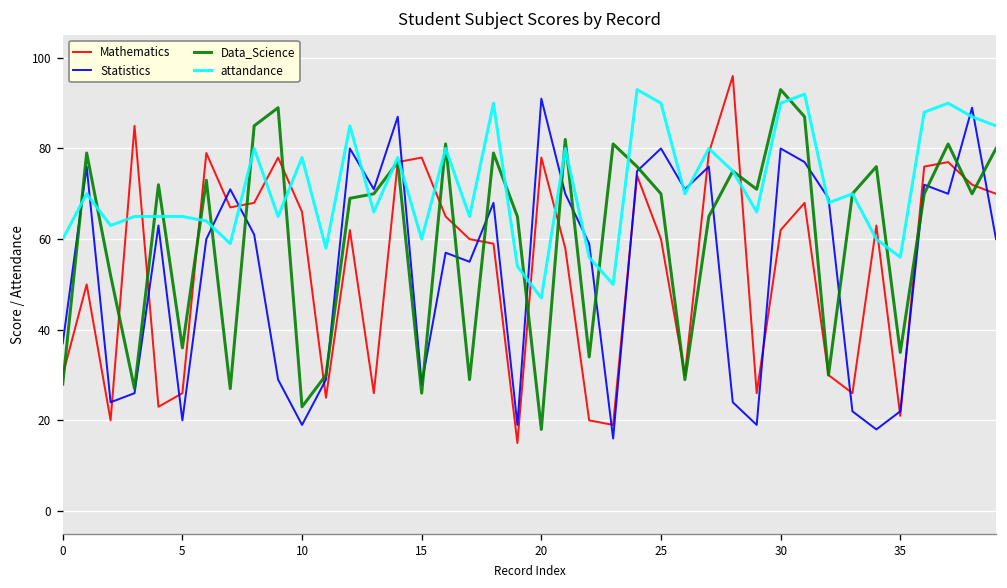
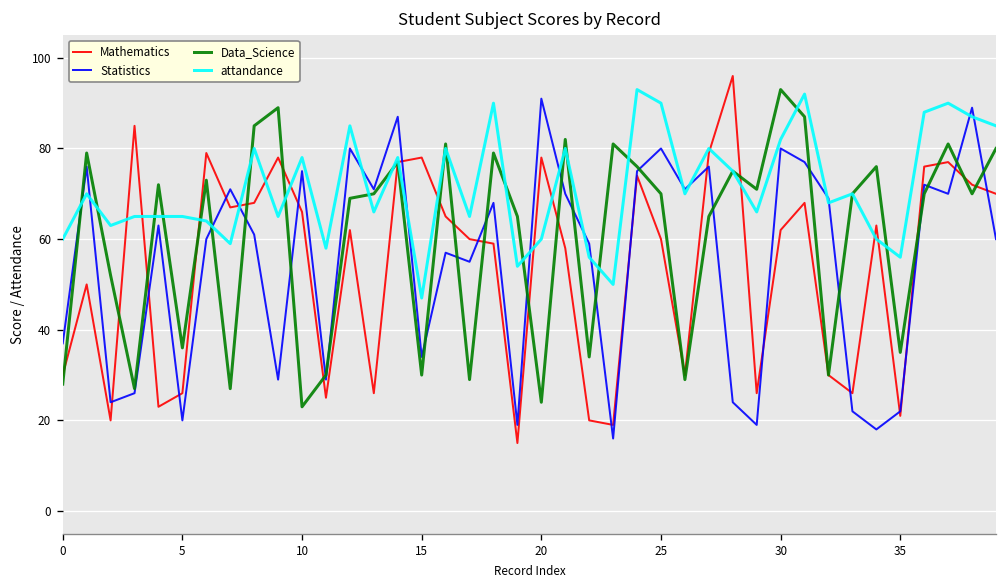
Statistics, 10: 19 -> 75
Statistics, 15: 28 -> 34
Data_Science, 15: 26 -> 30
attandance, 15: 60 -> 47
Data_Science, 20: 18 -> 24
attandance, 20: 47 -> 60
attandance, 30: 90 -> 82
